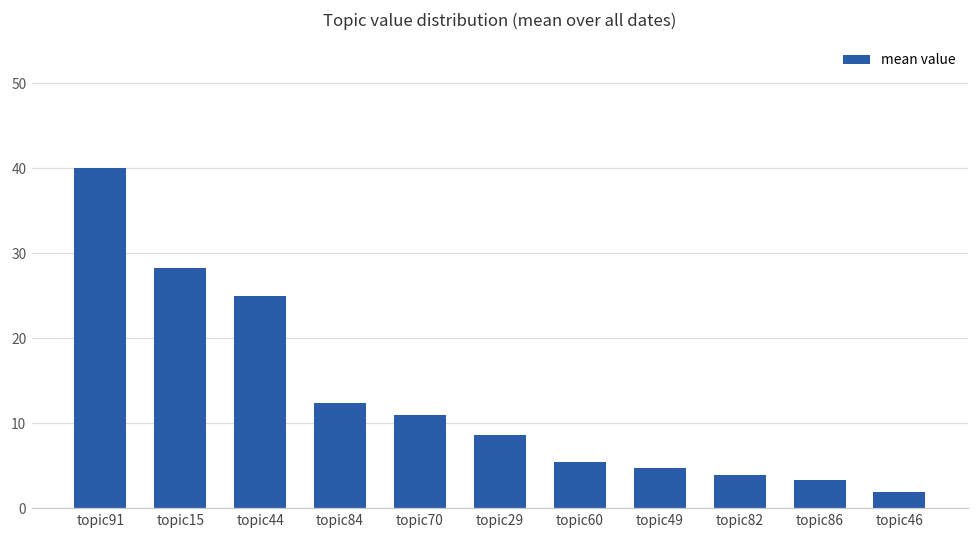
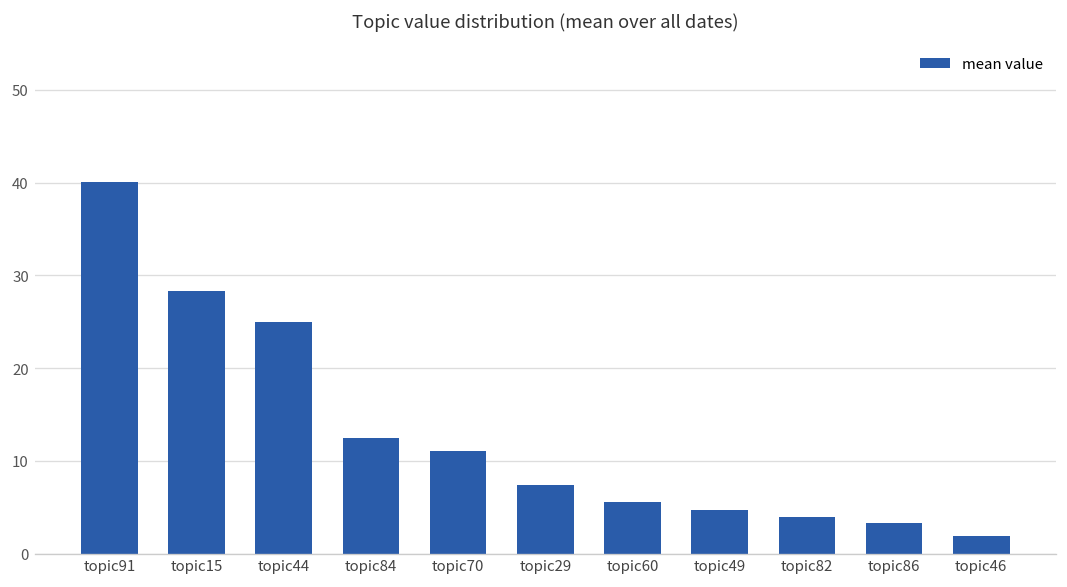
topic29: 9 -> 7
